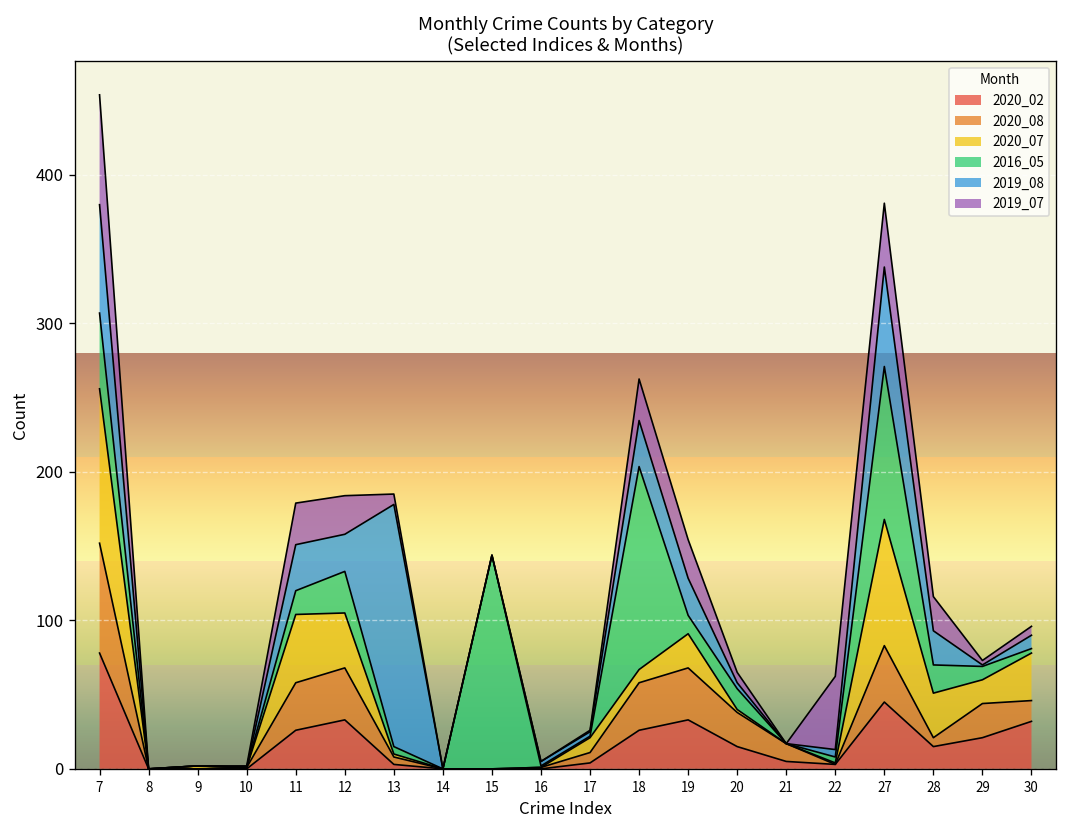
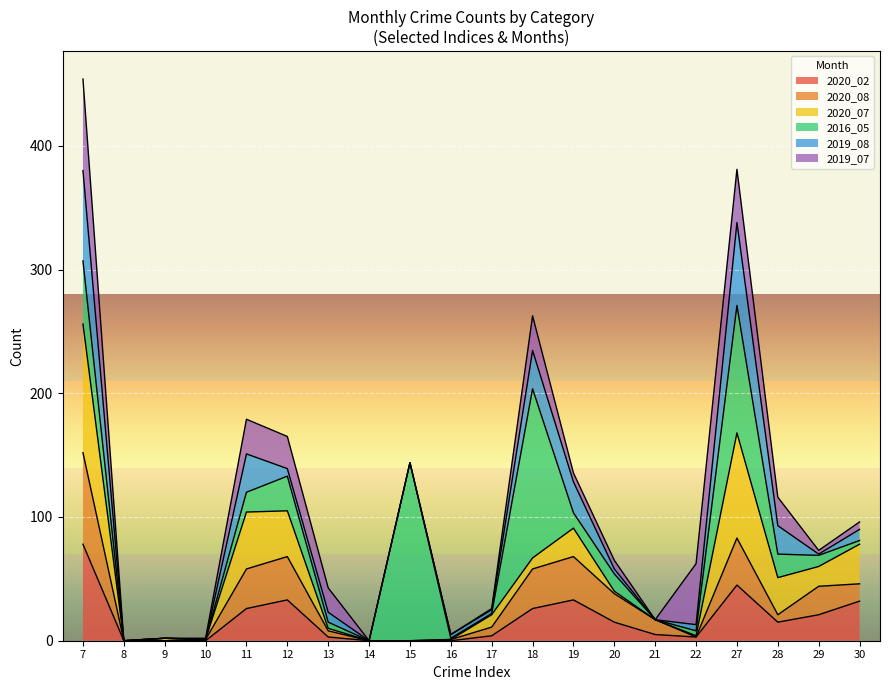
2019_08, 12: 25 -> 6
2019_08, 13: 163 -> 8
2019_07, 13: 7 -> 20
2019_07, 19: 26 -> 7
